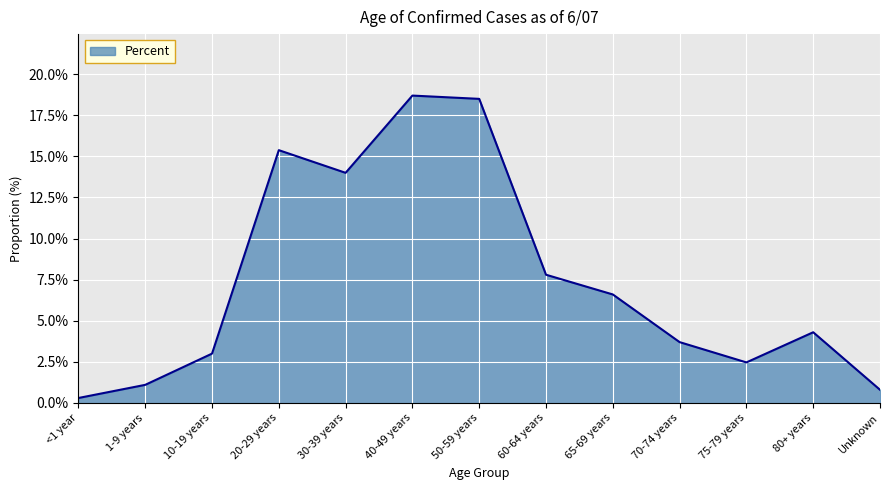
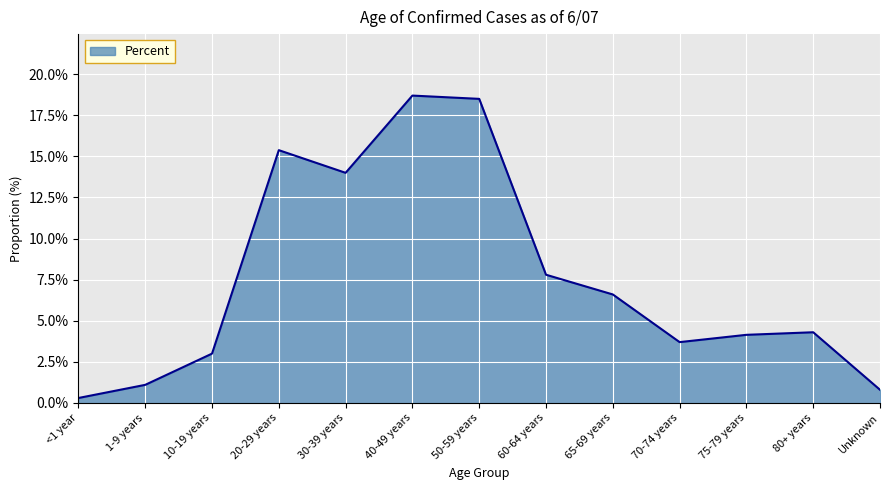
75-79 years: 2.5% -> 4.1%
